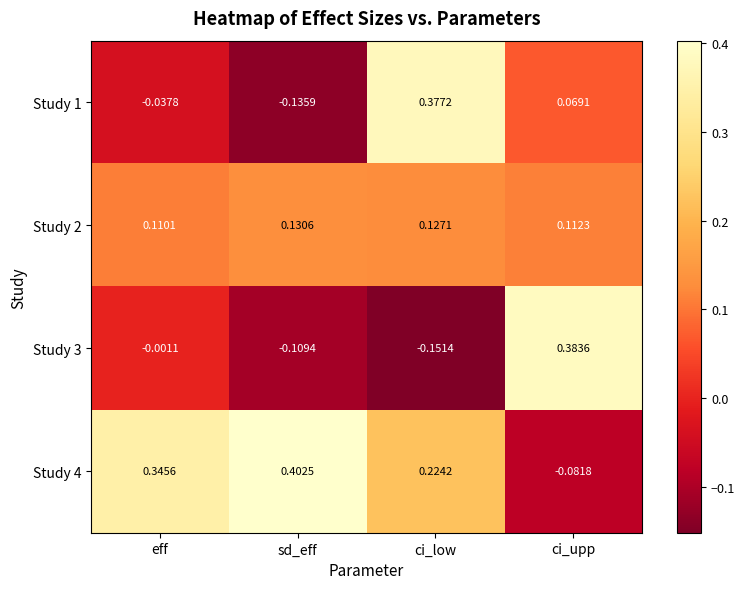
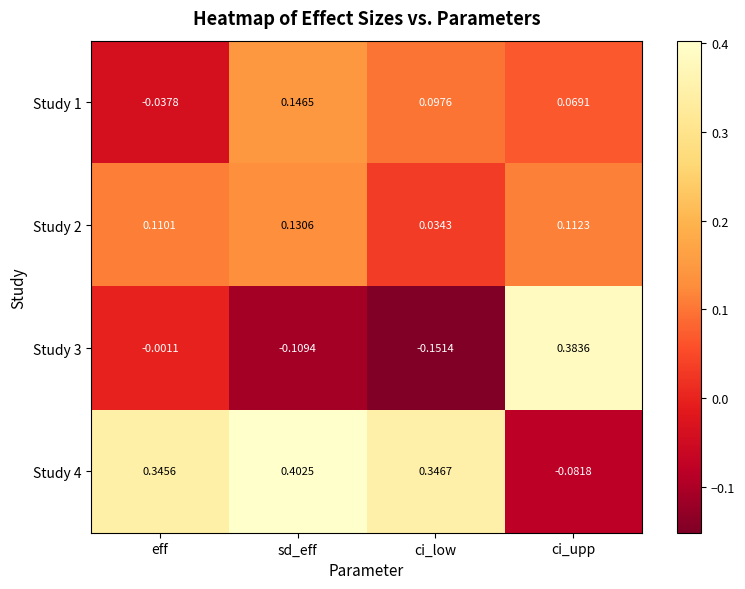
Study 1, sd_eff: -0.1359 -> 0.1465
Study 1, ci_low: 0.3772 -> 0.0976
Study 2, ci_low: 0.1271 -> 0.0343
Study 4, ci_low: 0.2242 -> 0.3467
